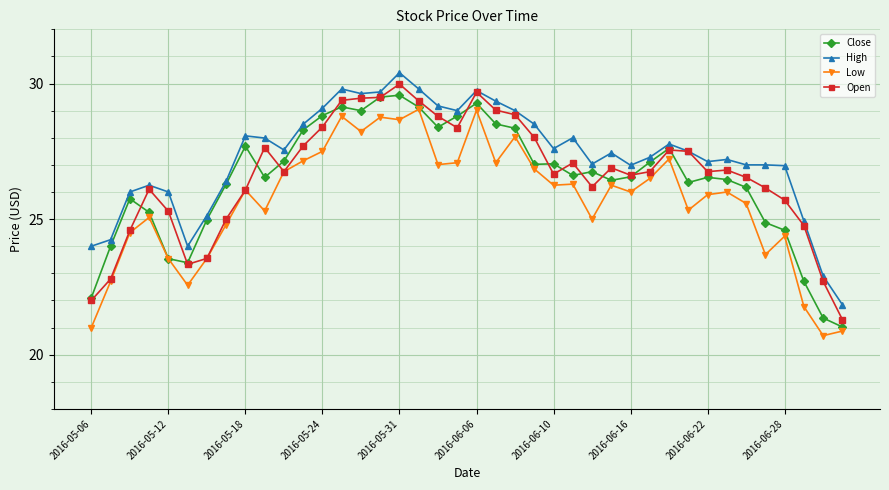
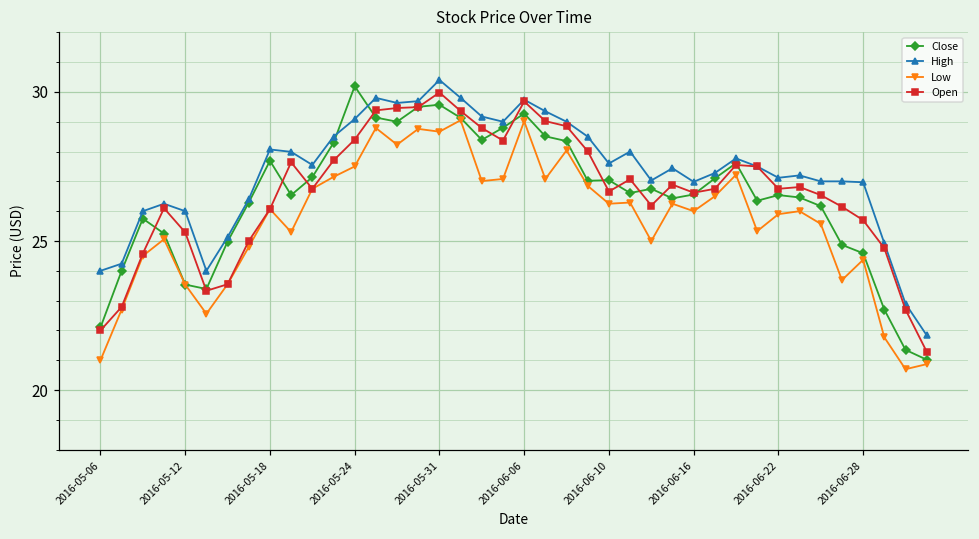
Close, 2016-05-24: 28.8 -> 30.2
